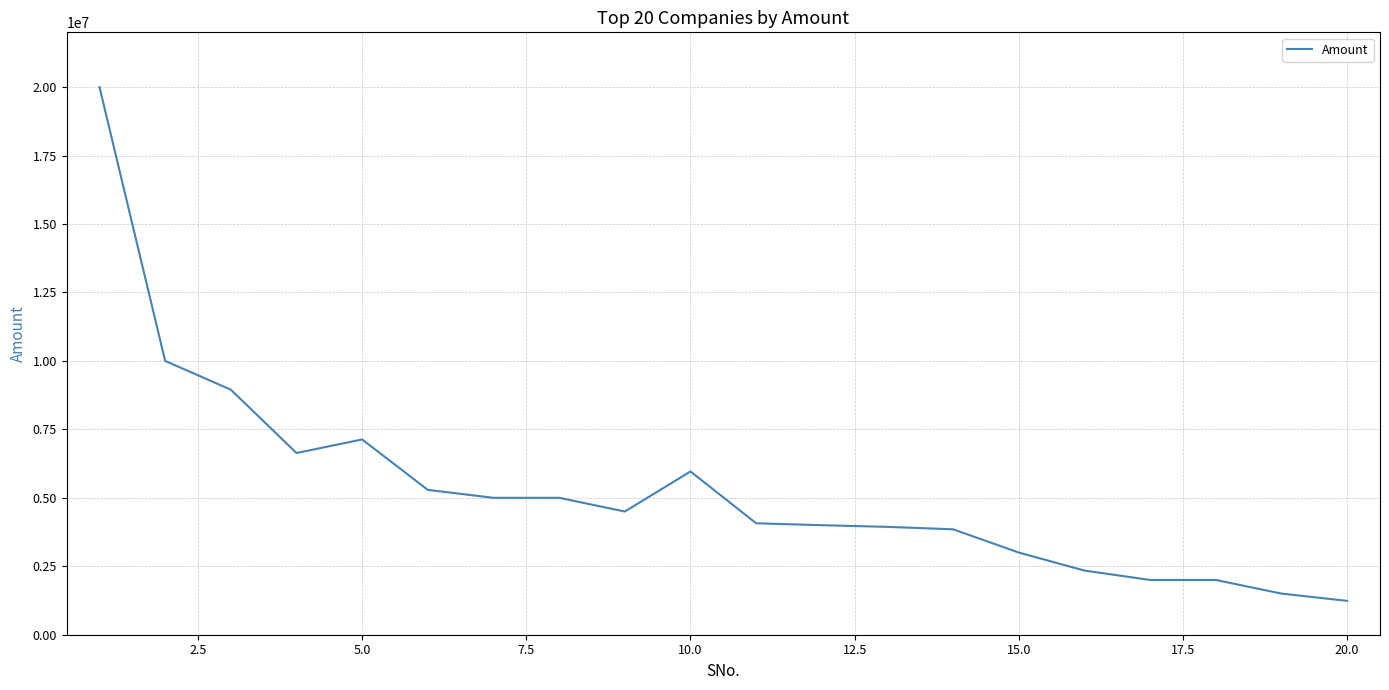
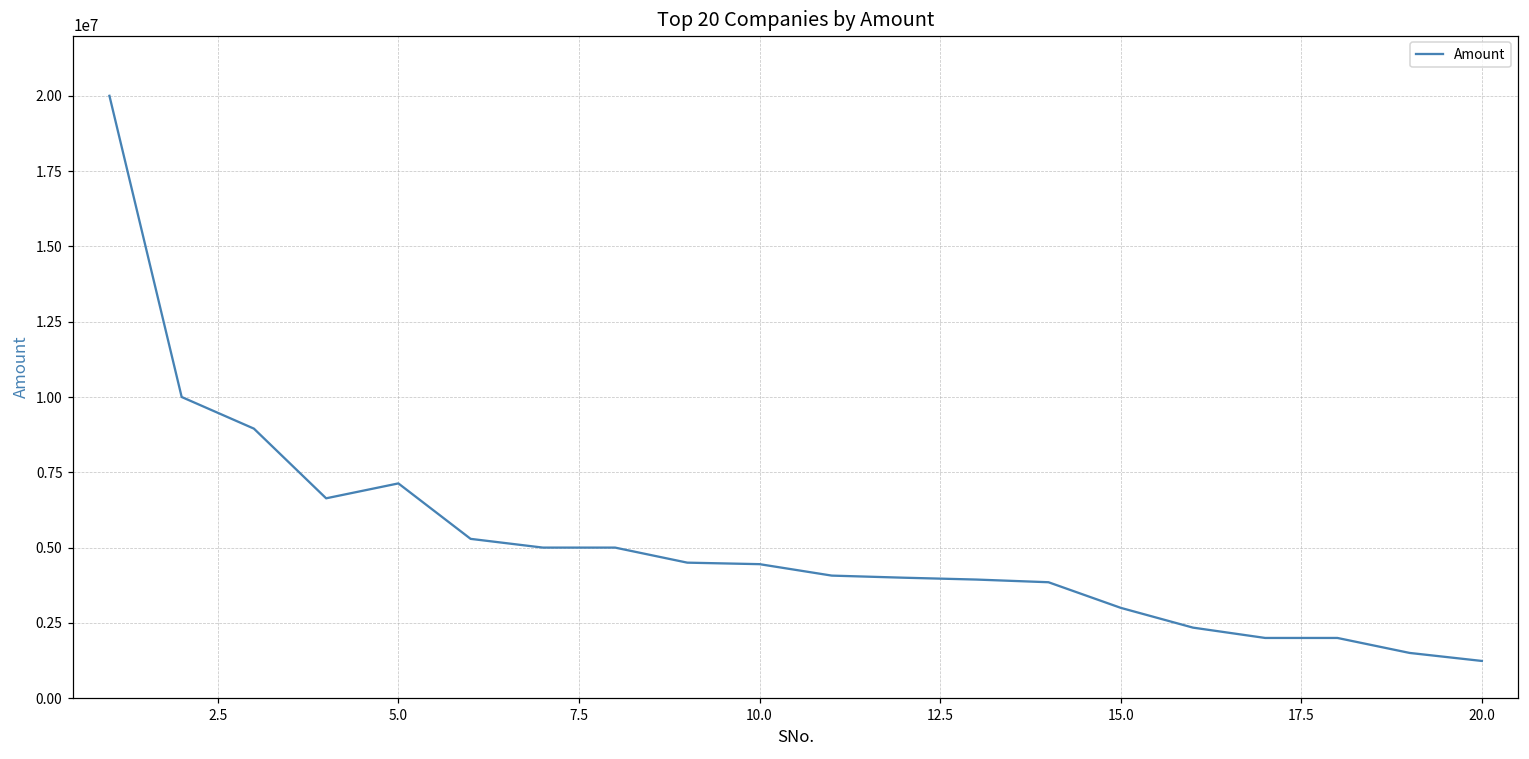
10.0: 6000000 -> 4500000
